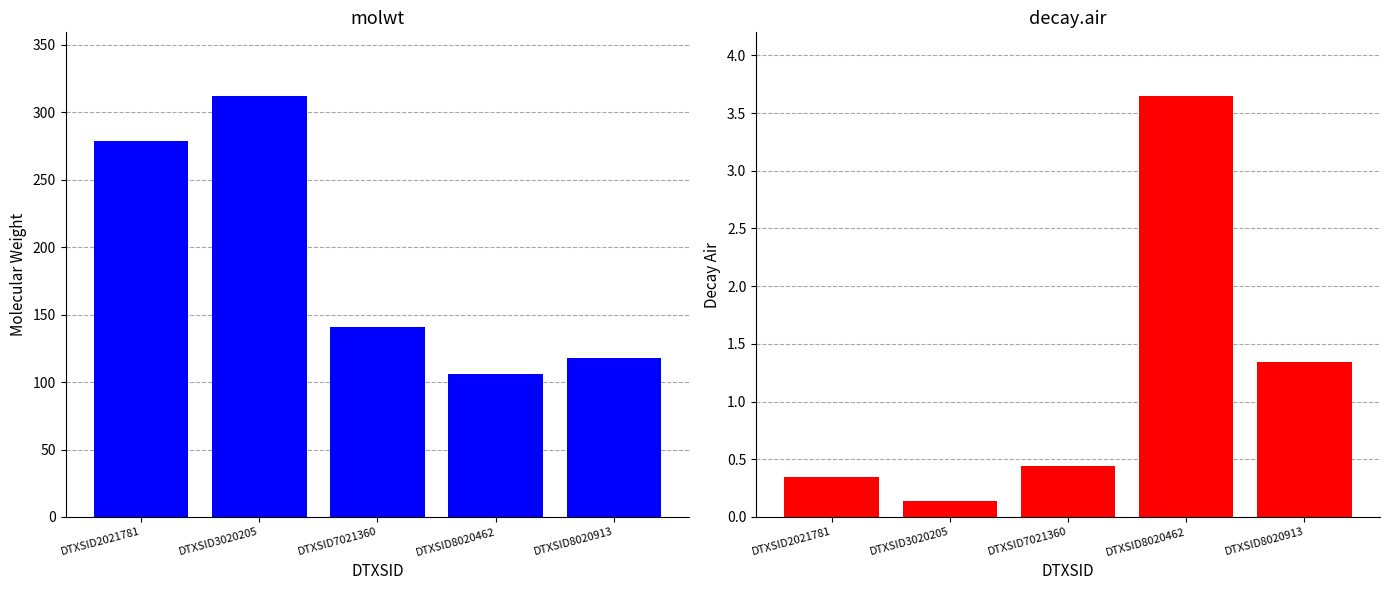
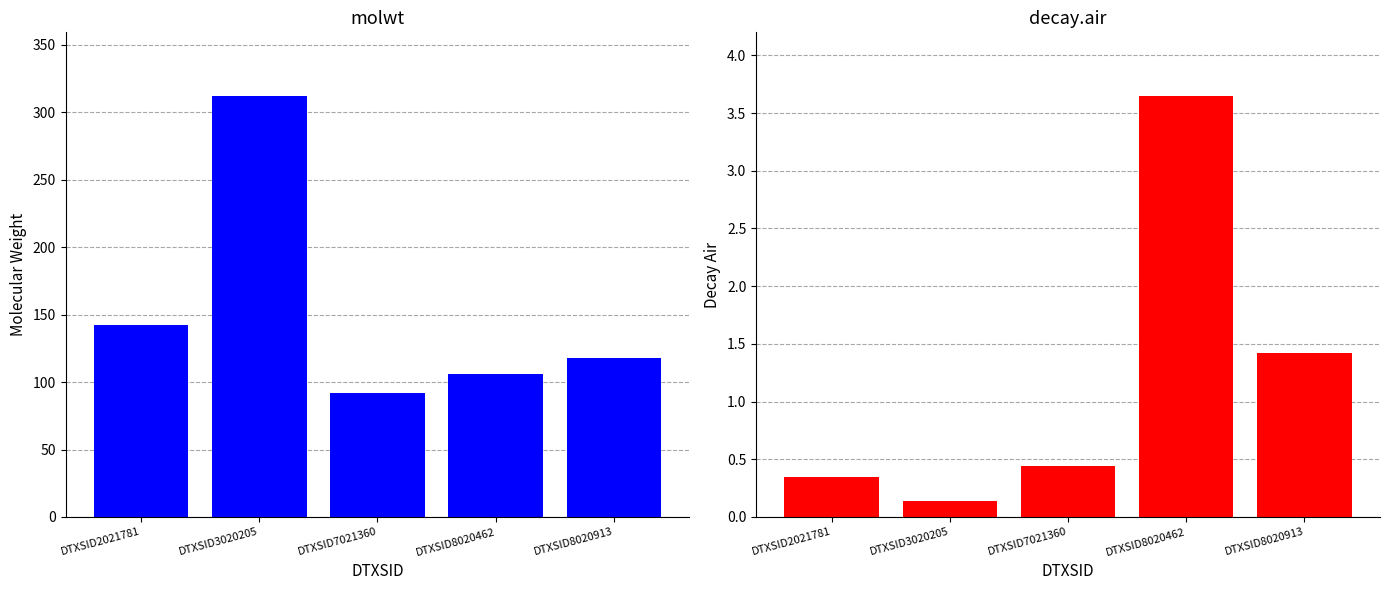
molwt, DTXSID2021781: 278 -> 142
molwt, DTXSID7021360: 141 -> 92
decay.air, DTXSID8020913: 1.34 -> 1.42
